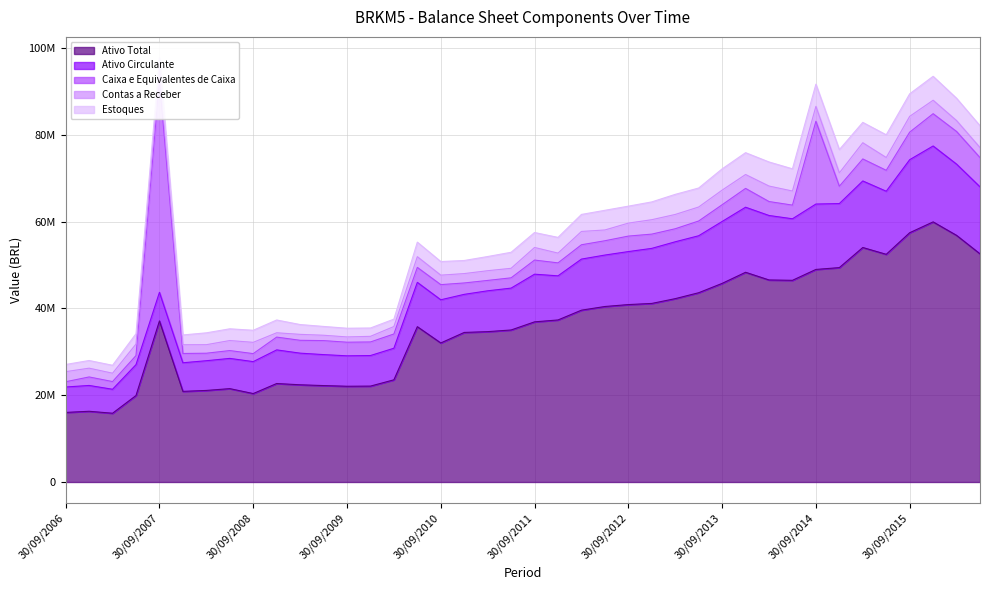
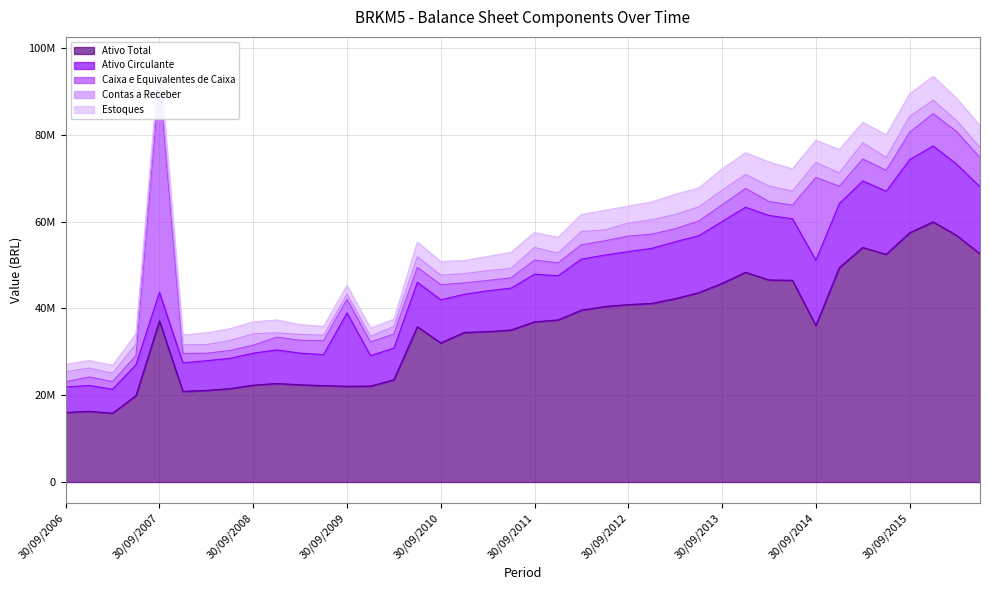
Ativo Total, 30/09/2008: 20000000 -> 22000000
Ativo Circulante, 30/09/2009: 7000000 -> 17000000
Ativo Total, 30/09/2014: 49000000 -> 36000000
